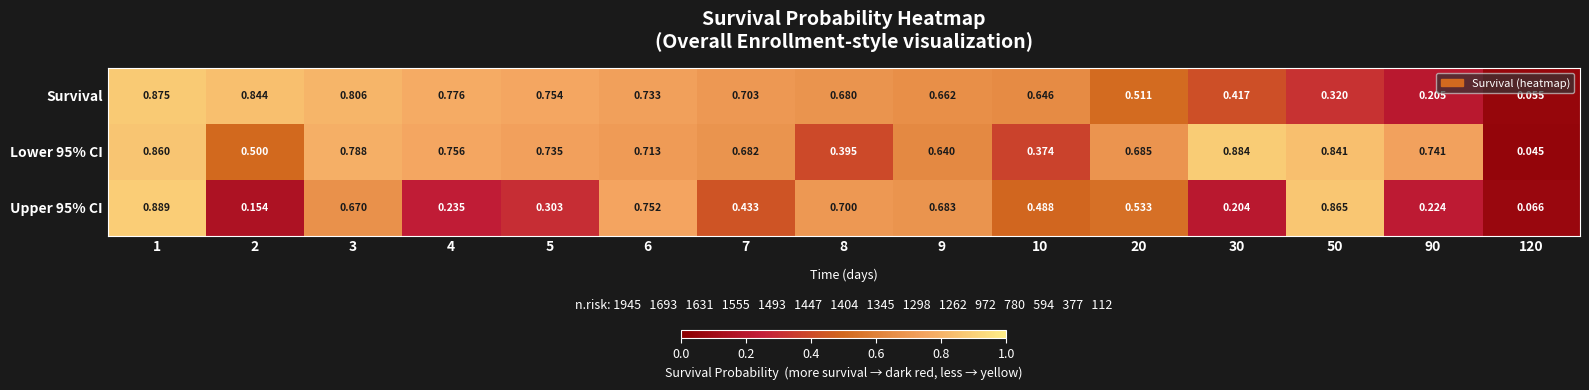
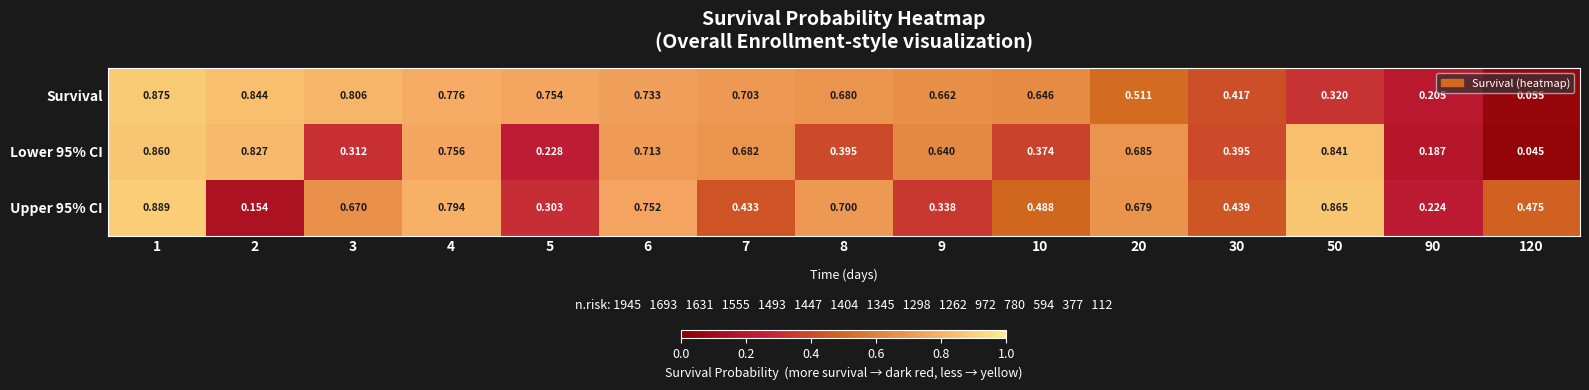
Lower 95% CI, 2: 0.500 -> 0.827
Lower 95% CI, 3: 0.788 -> 0.312
Lower 95% CI, 5: 0.735 -> 0.228
Lower 95% CI, 30: 0.884 -> 0.395
Lower 95% CI, 90: 0.741 -> 0.187
Upper 95% CI, 4: 0.235 -> 0.794
Upper 95% CI, 9: 0.683 -> 0.338
Upper 95% CI, 20: 0.533 -> 0.679
Upper 95% CI, 30: 0.204 -> 0.439
Upper 95% CI, 120: 0.066 -> 0.475
